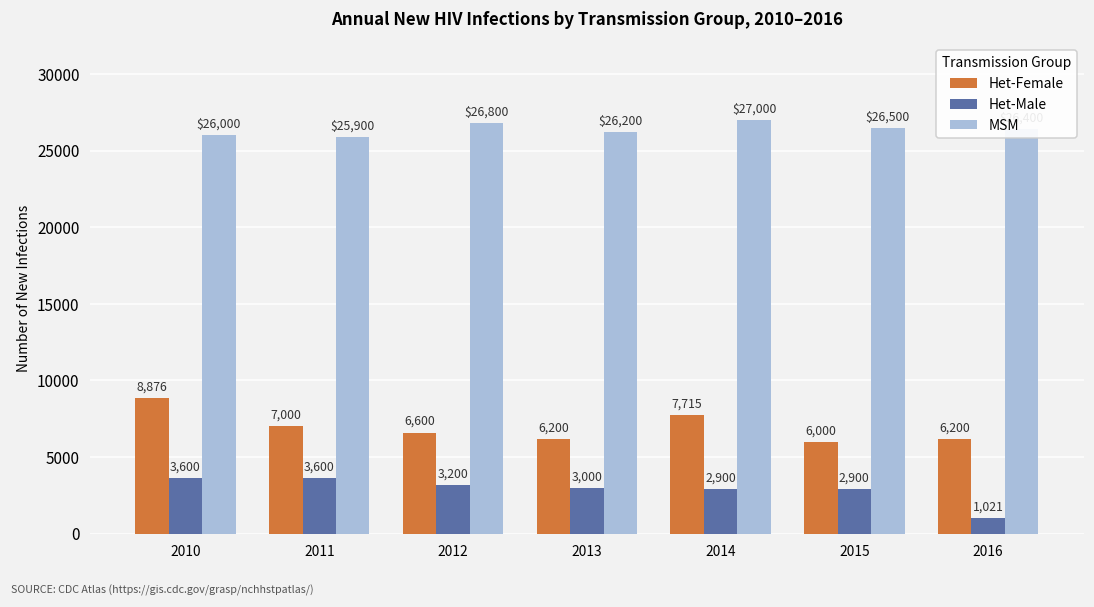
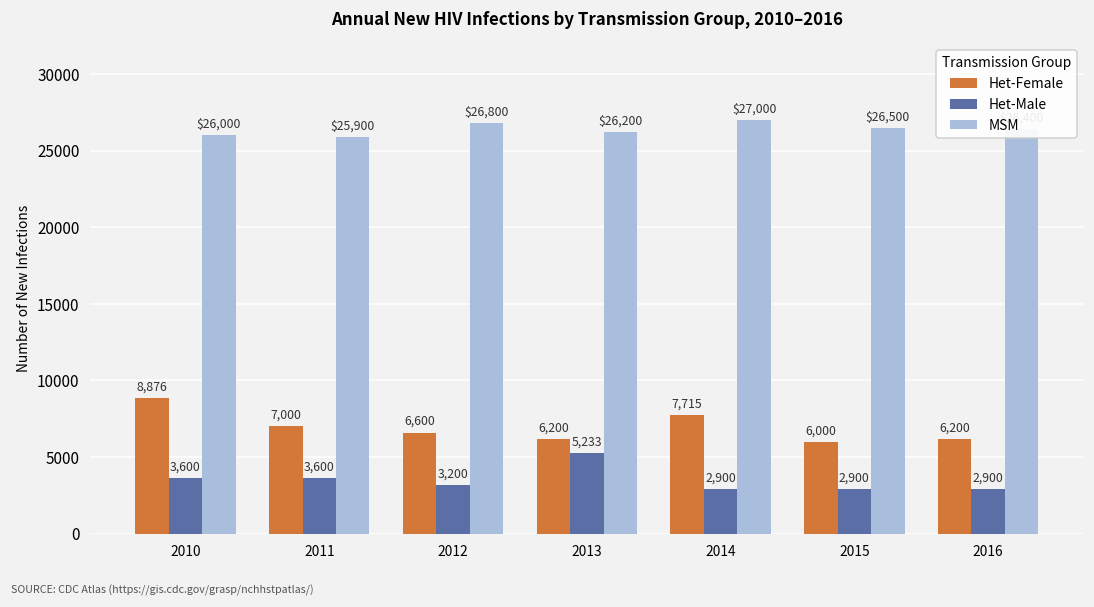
Het-Male, 2013: 3,000 -> 5,233
Het-Male, 2016: 1,021 -> 2,900
